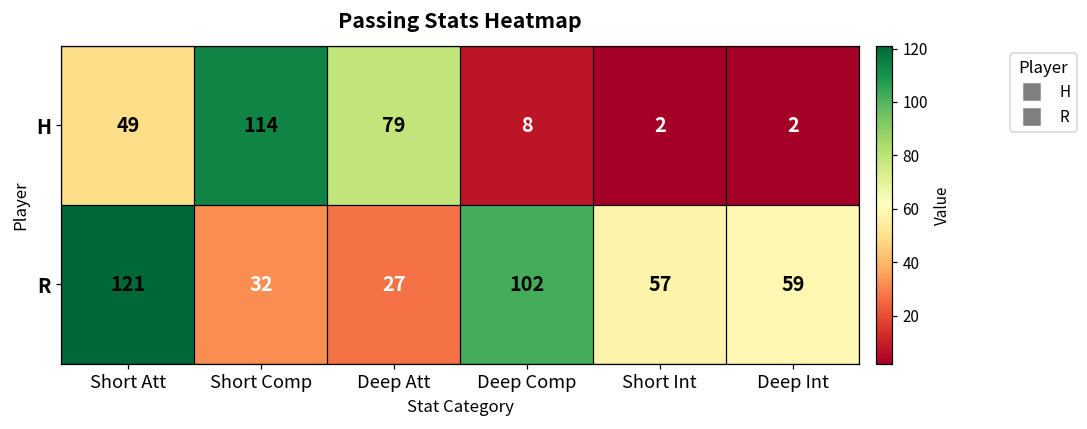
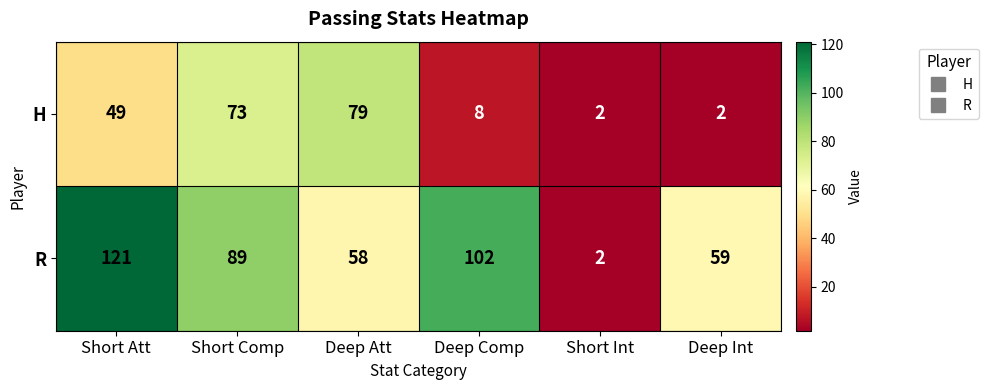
H, Short Comp: 114 -> 73
R, Short Comp: 32 -> 89
R, Deep Att: 27 -> 58
R, Short Int: 57 -> 2
